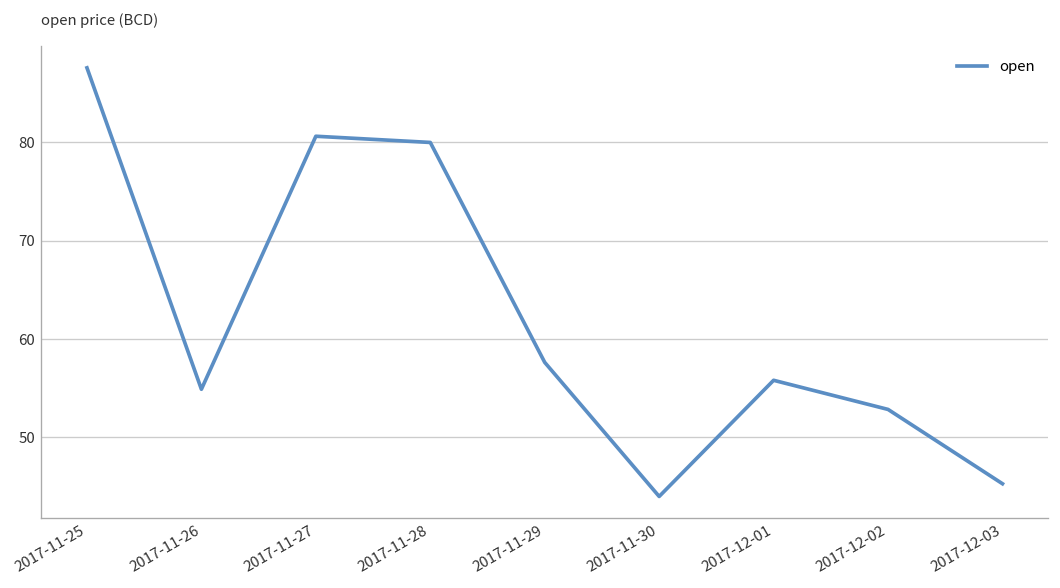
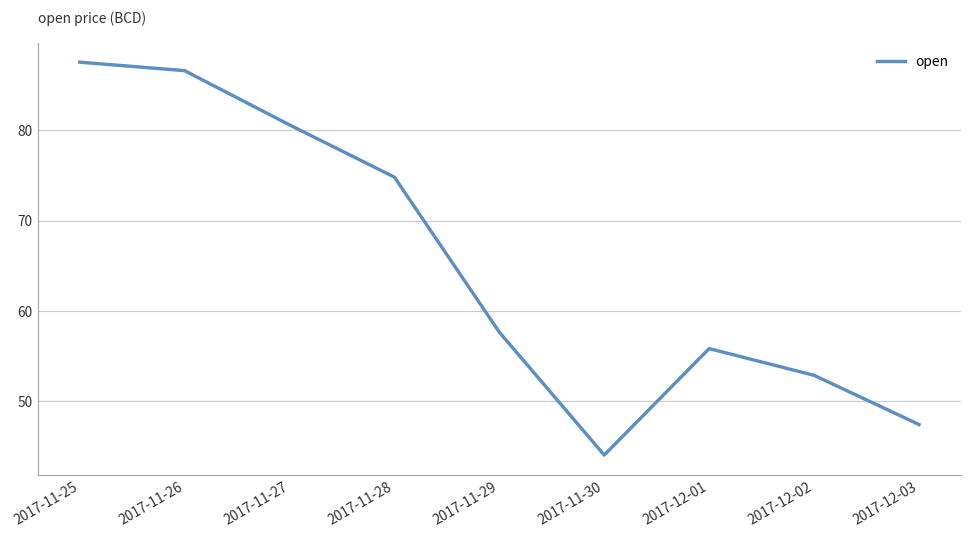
2017-11-26: 55 -> 87
2017-11-28: 80 -> 75
2017-12-03: 45 -> 47
